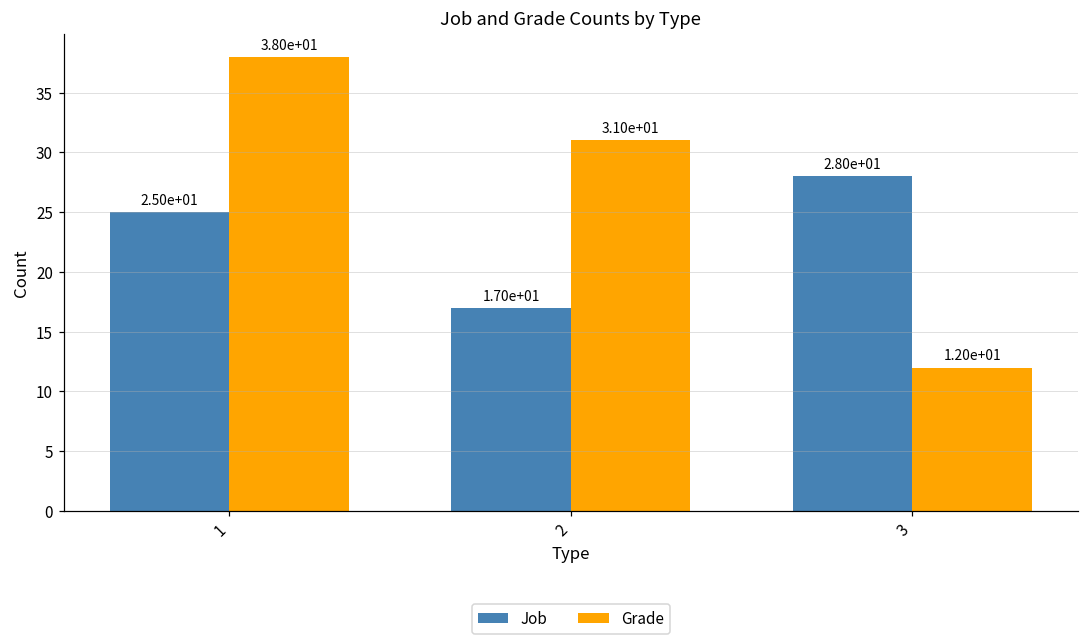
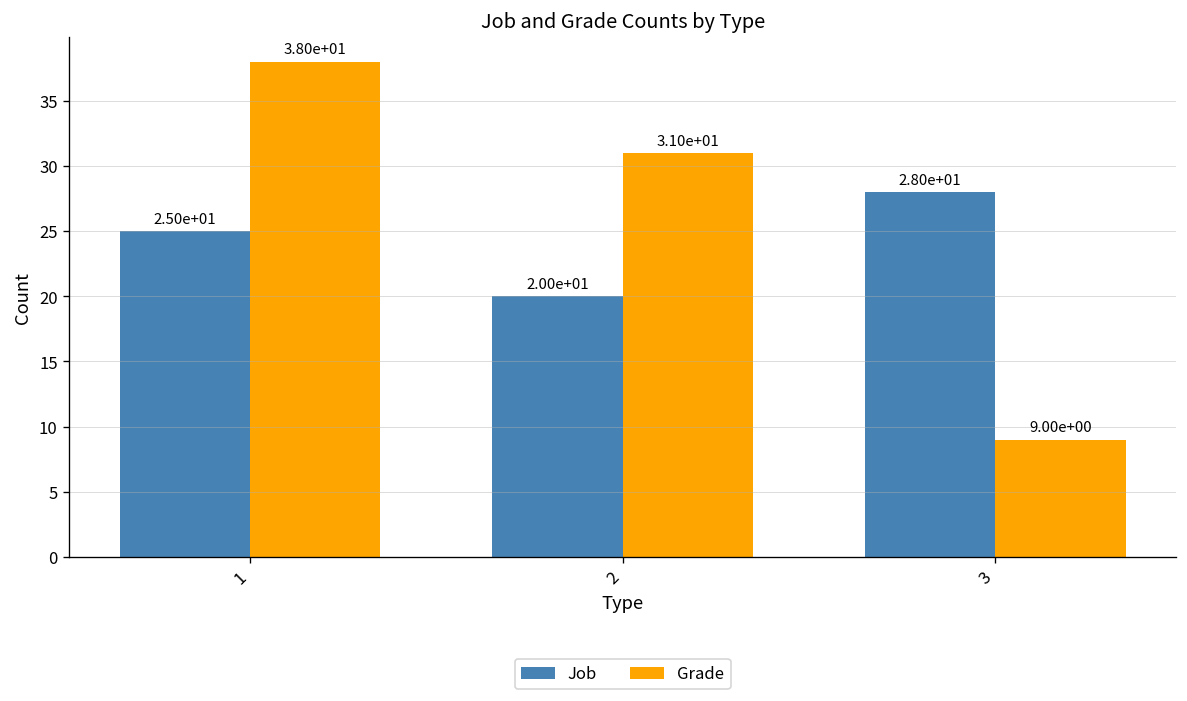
Job, 2: 1.70e+01 -> 2.00e+01
Grade, 3: 1.20e+01 -> 9.00e+00
